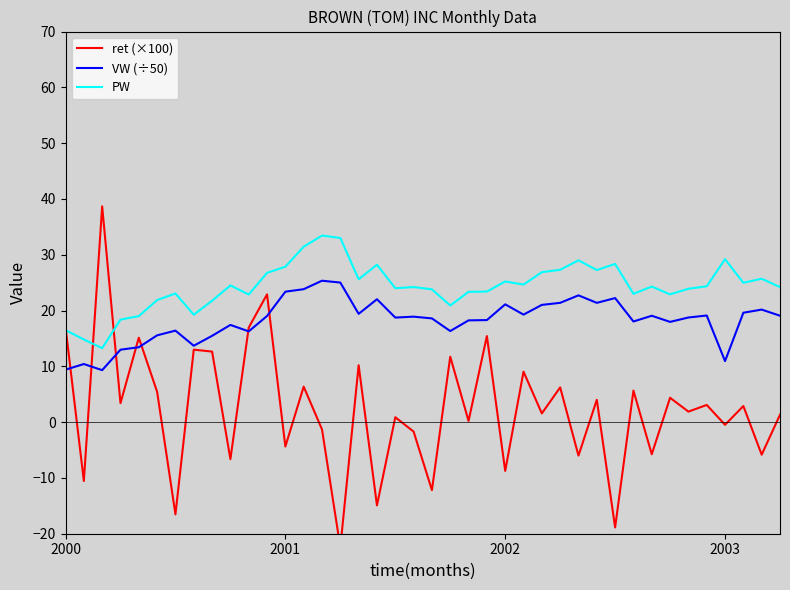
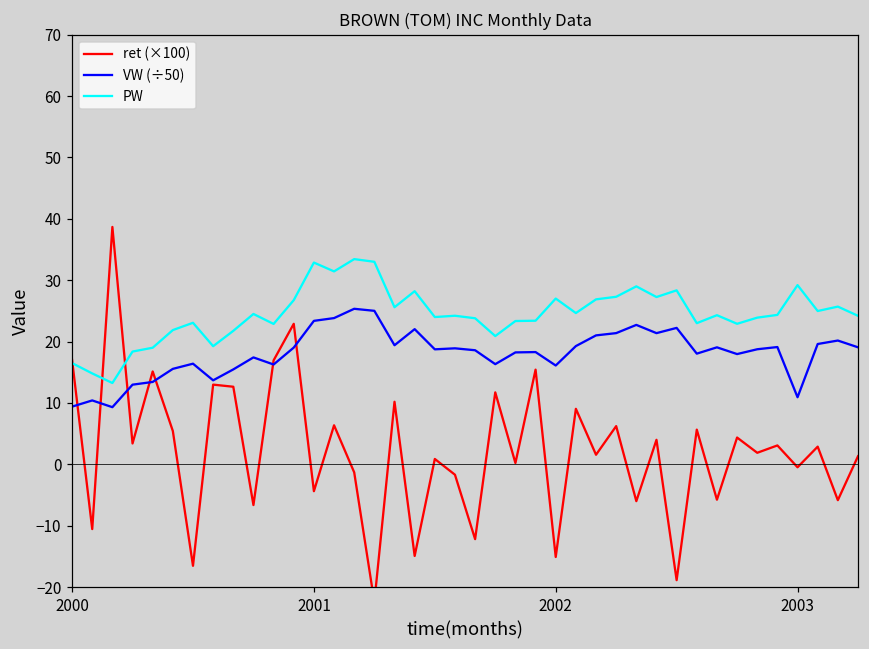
PW, 2001: 28 -> 33
ret (×100), 2002: -9 -> -15
VW (÷50), 2002: 21 -> 16
PW, 2002: 25 -> 27
